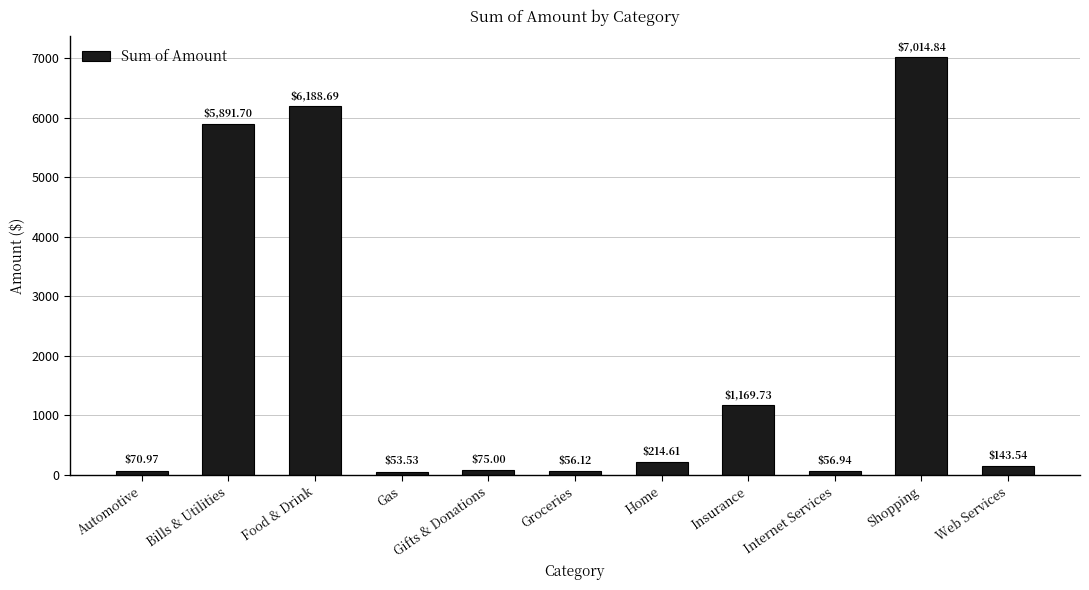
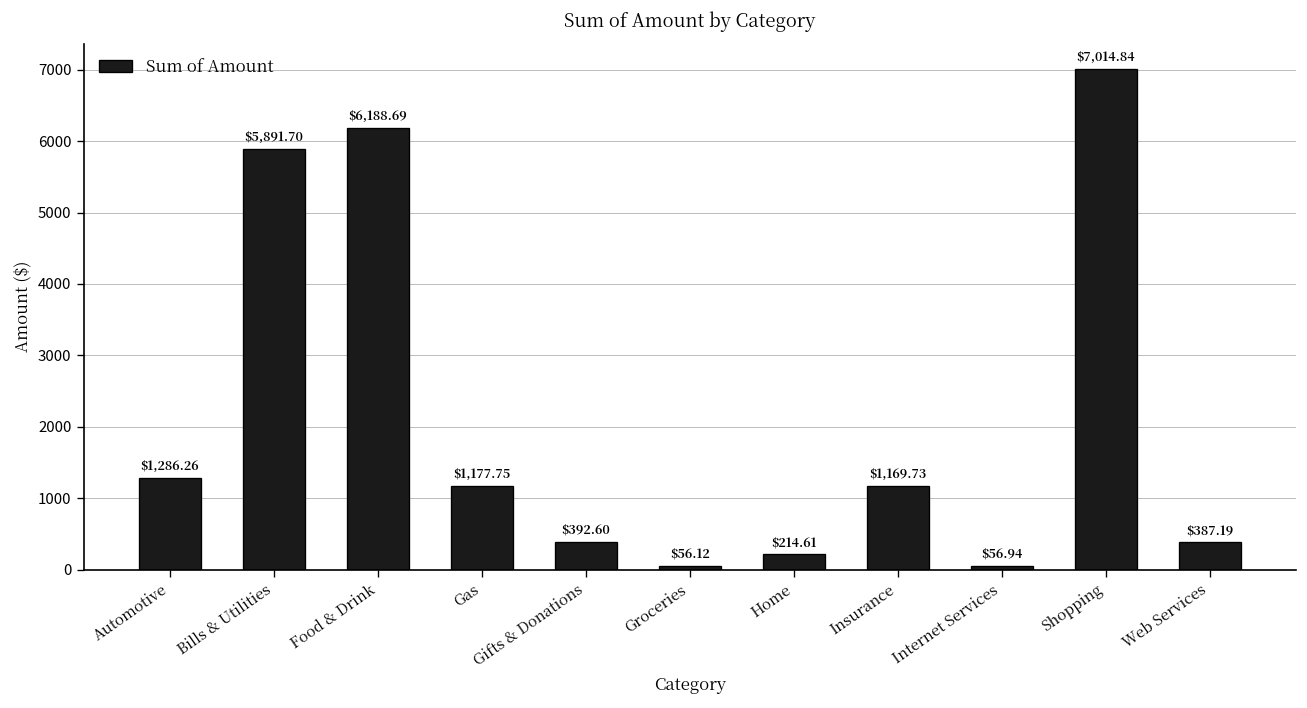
Automotive: $70.97 -> $1,286.26
Gas: $53.53 -> $1,177.75
Gifts & Donations: $75.00 -> $392.60
Web Services: $143.54 -> $387.19
